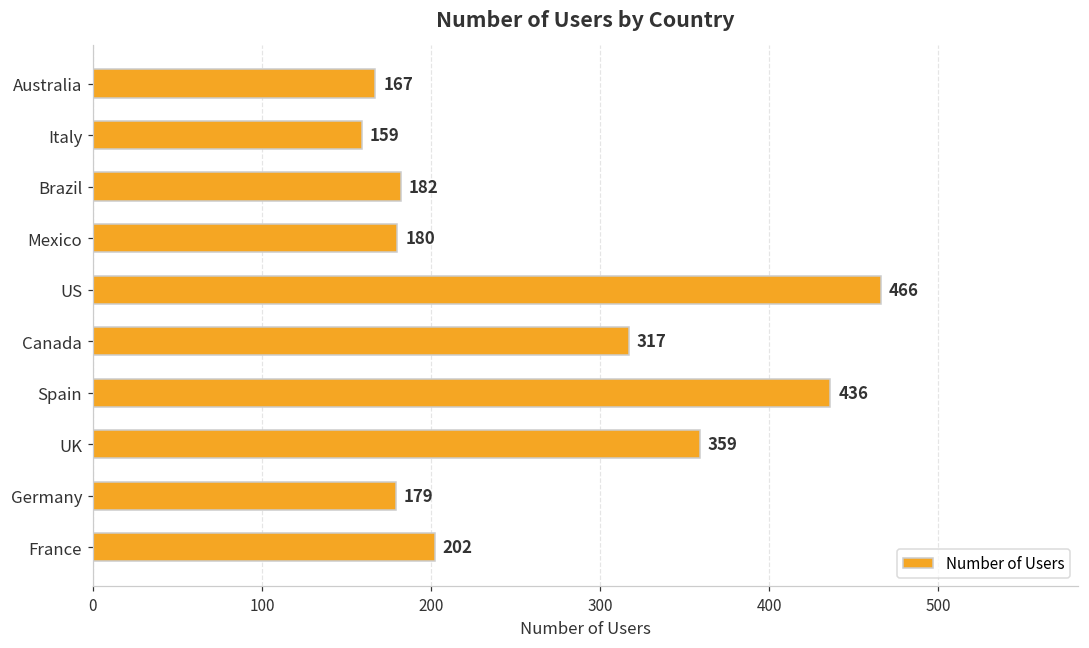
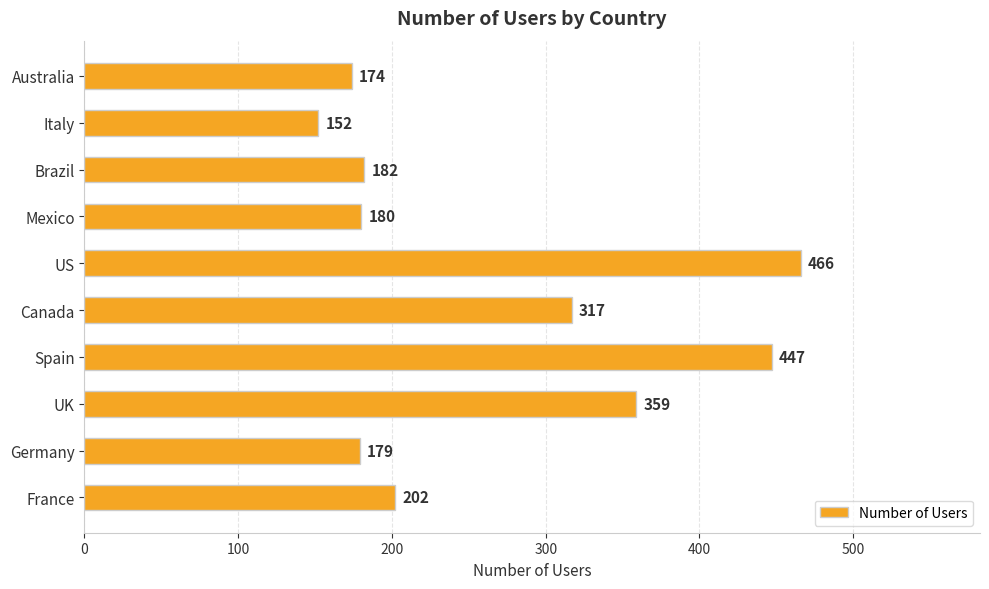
Australia: 167 -> 174
Italy: 159 -> 152
Spain: 436 -> 447
